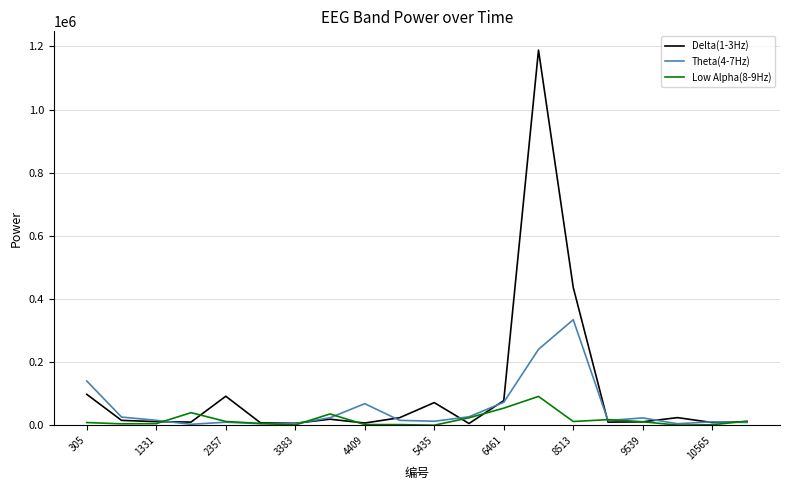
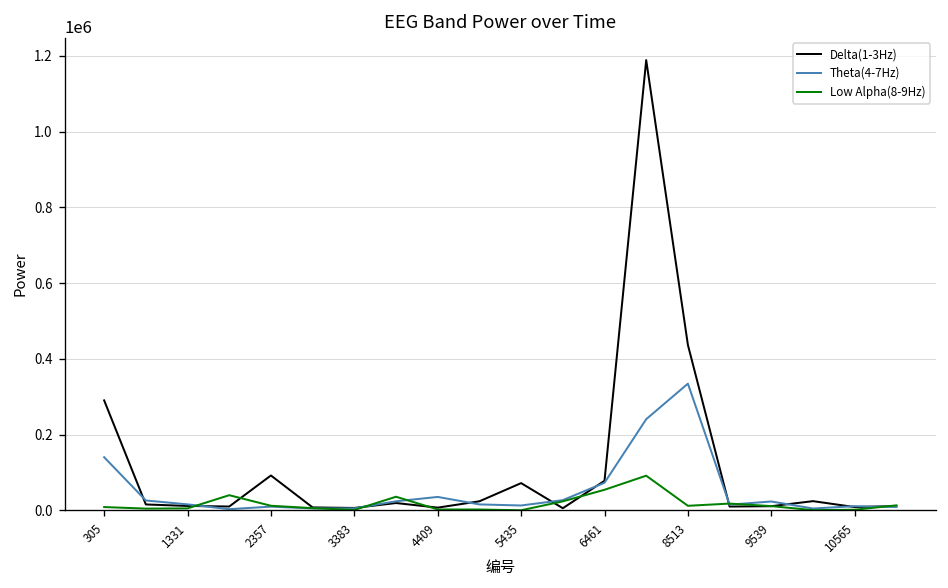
Delta(1-3Hz), 305: 100000 -> 290000
Theta(4-7Hz), 4409: 70000 -> 40000
